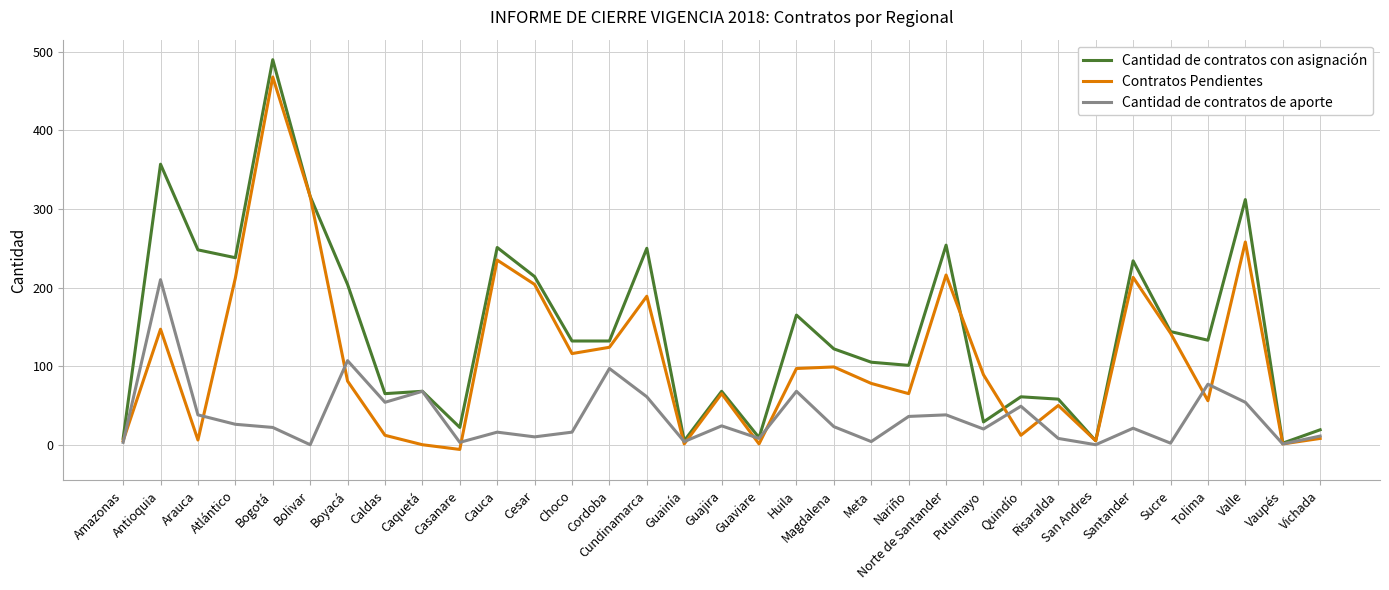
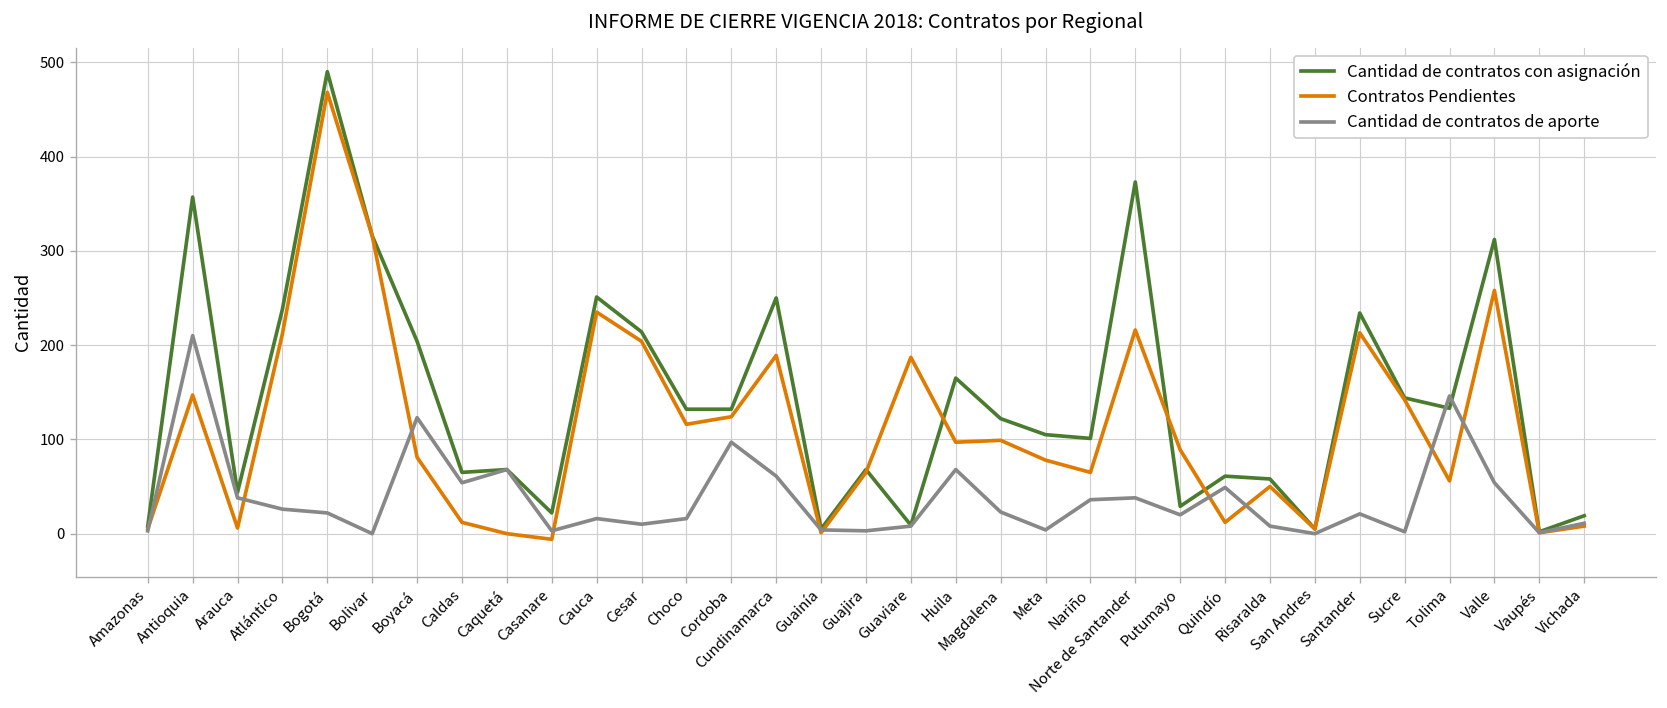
Cantidad de contratos con asignación, Arauca: 250 -> 40
Cantidad de contratos de aporte, Boyacá: 110 -> 120
Cantidad de contratos de aporte, Guajira: 20 -> 0
Contratos Pendientes, Guaviare: 0 -> 190
Cantidad de contratos con asignación, Norte de Santander: 250 -> 370
Cantidad de contratos de aporte, Tolima: 80 -> 150
